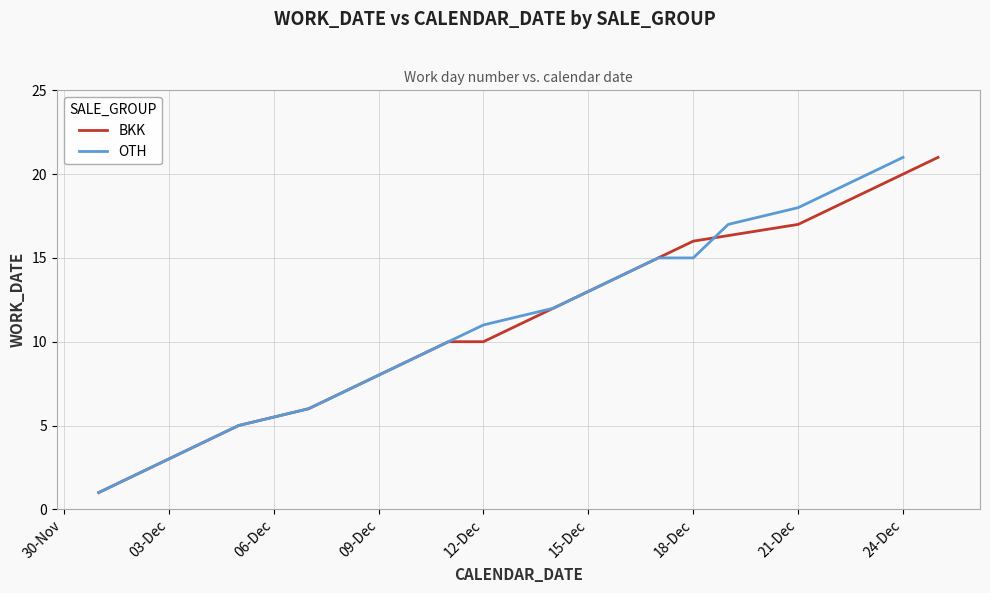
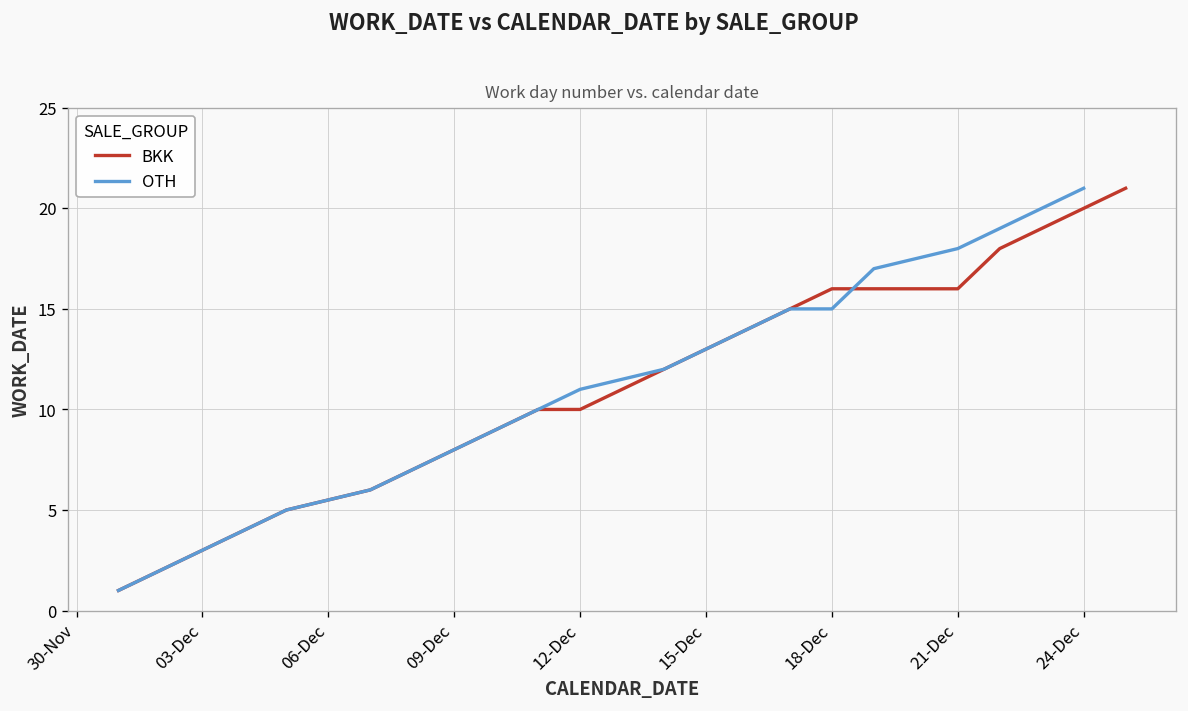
BKK, 21-Dec: 17 -> 16
